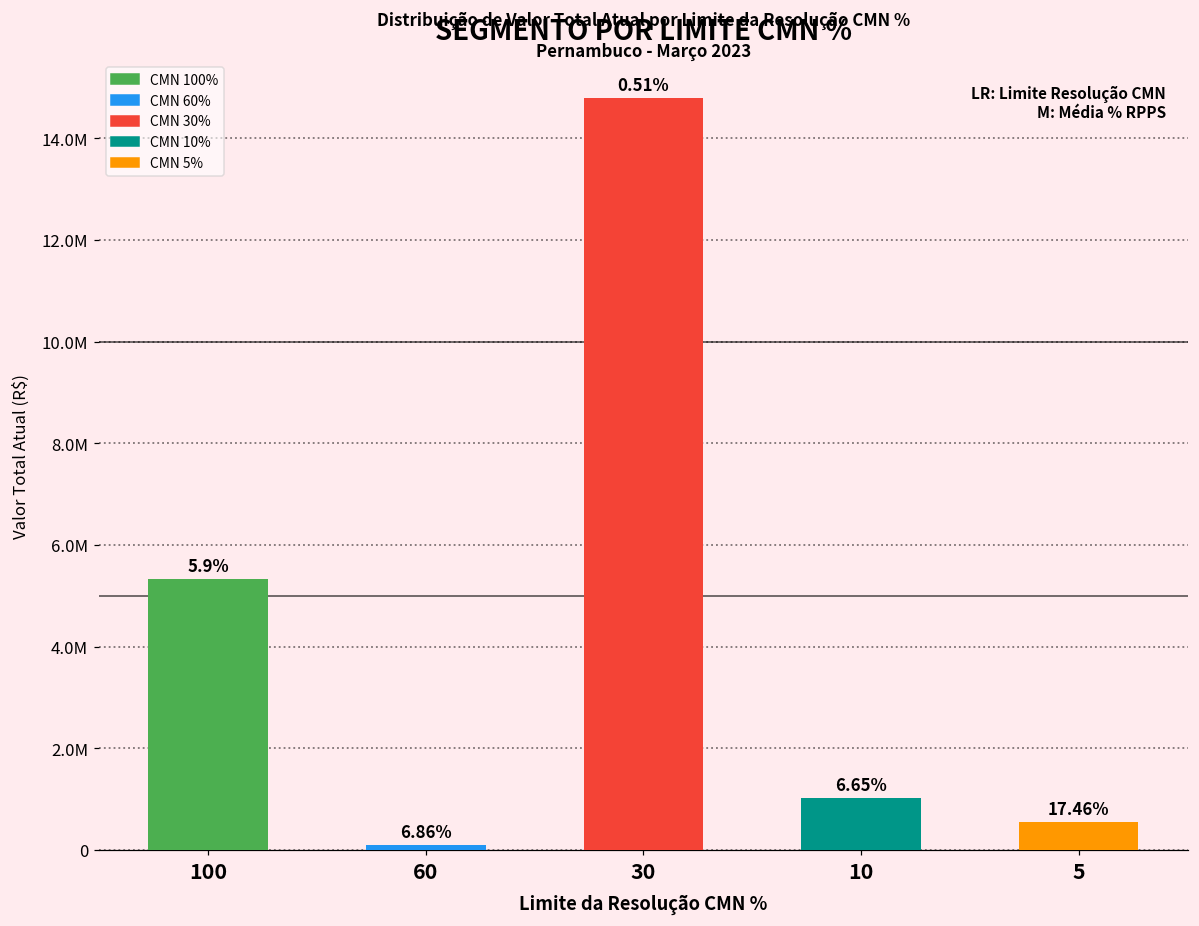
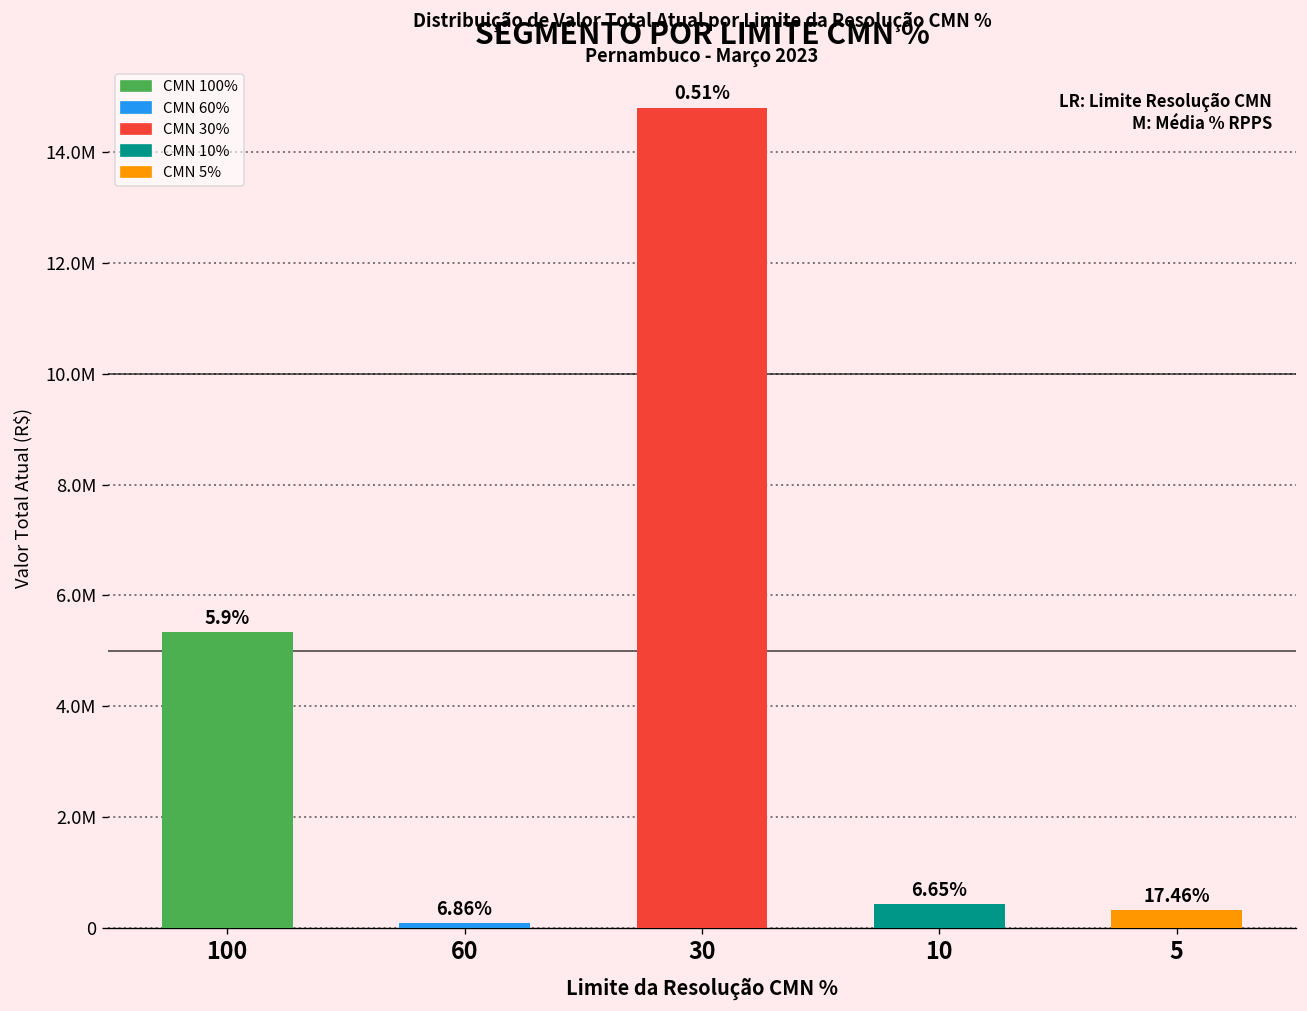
10: 1000000 -> 400000
5: 600000 -> 300000
